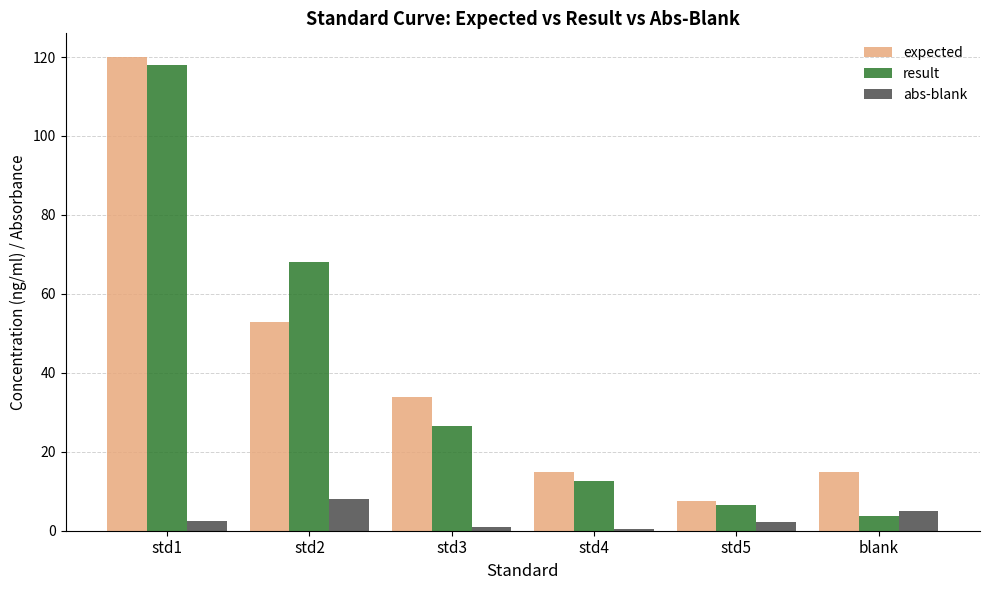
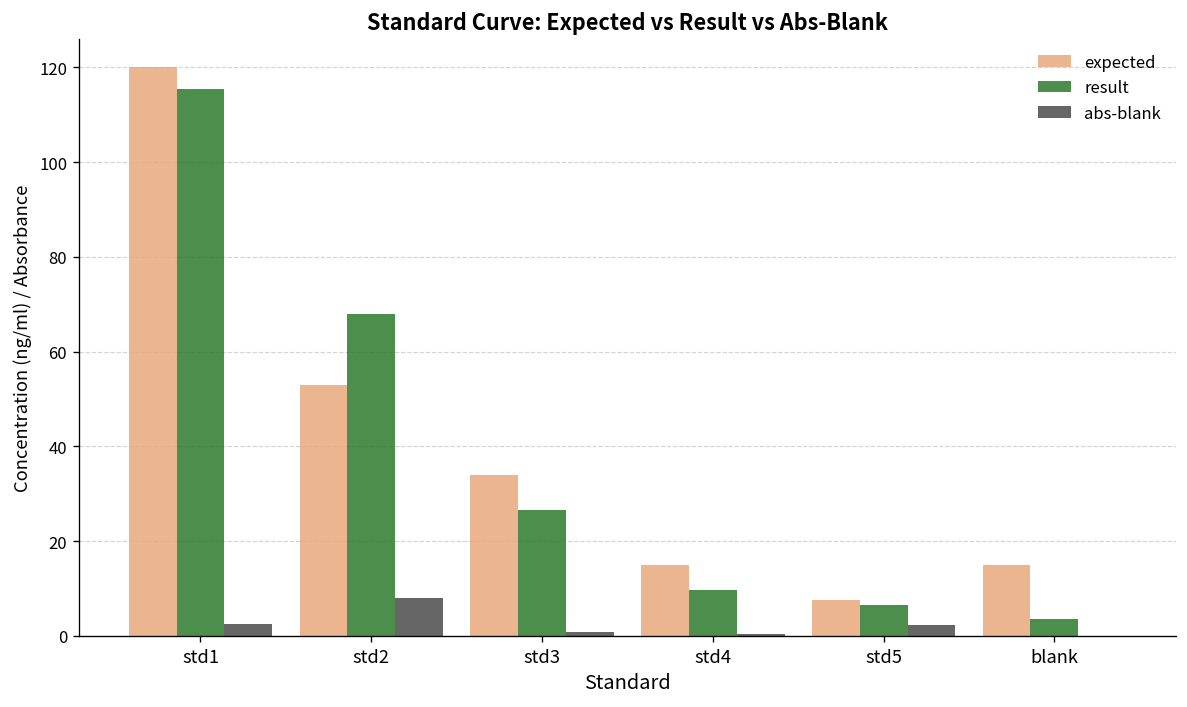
result, std1: 118 -> 115
result, std4: 13 -> 10
abs-blank, blank: 5 -> 0
